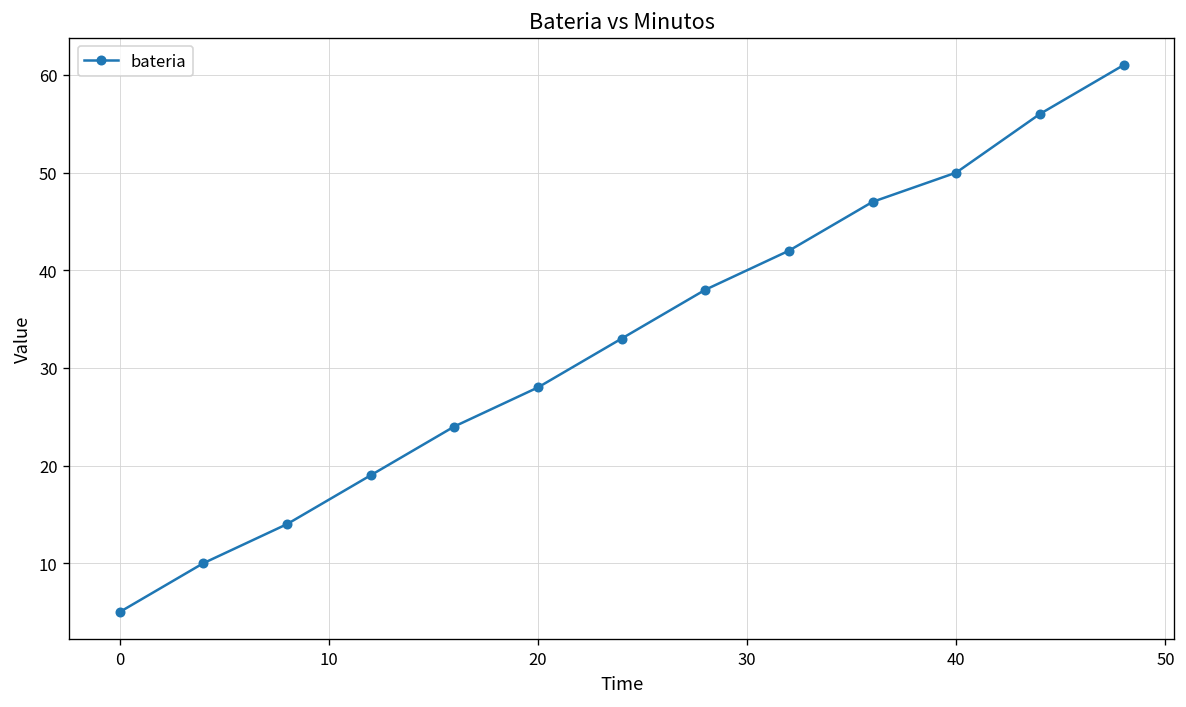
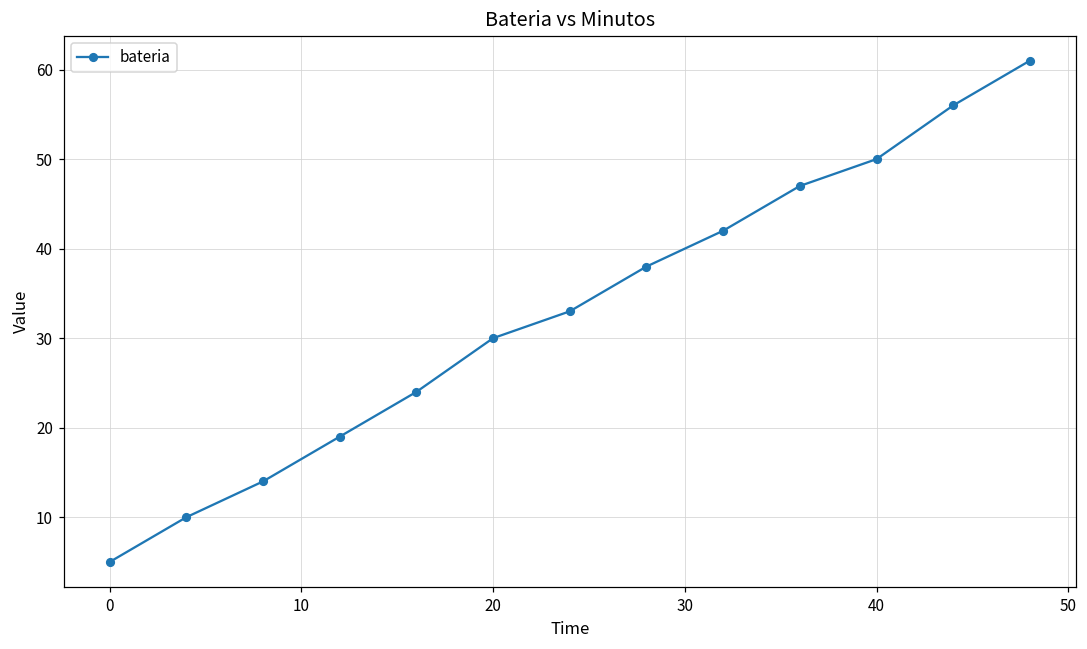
20: 28 -> 30
